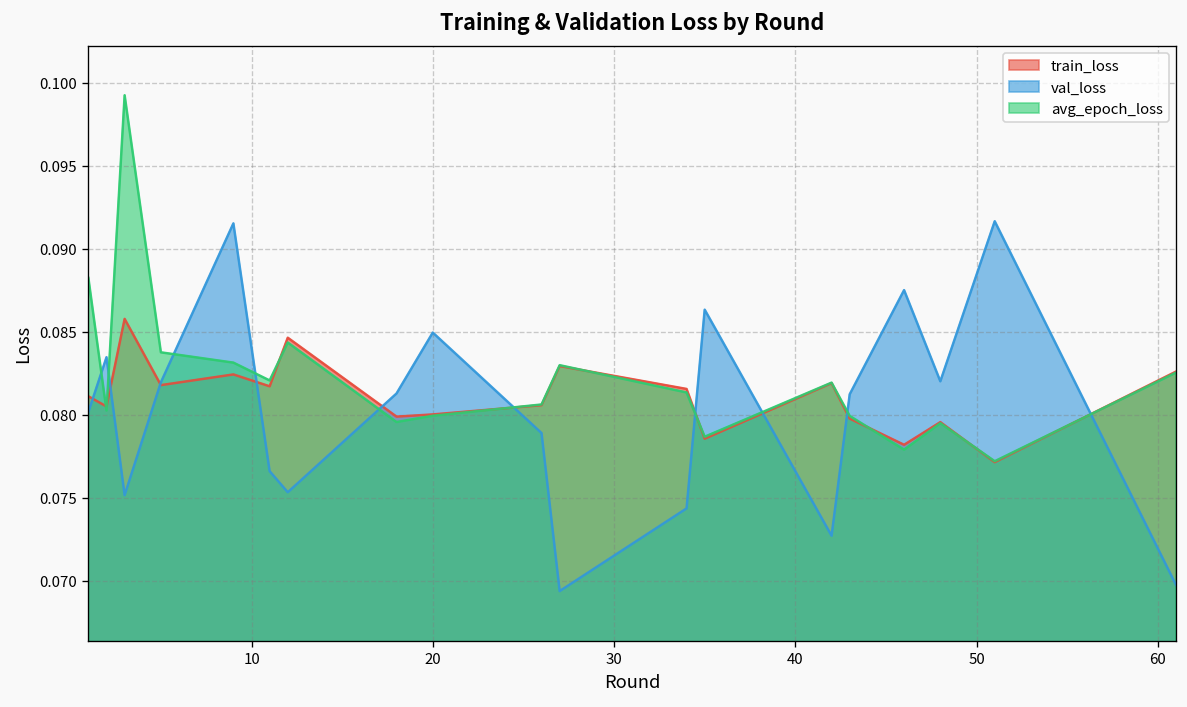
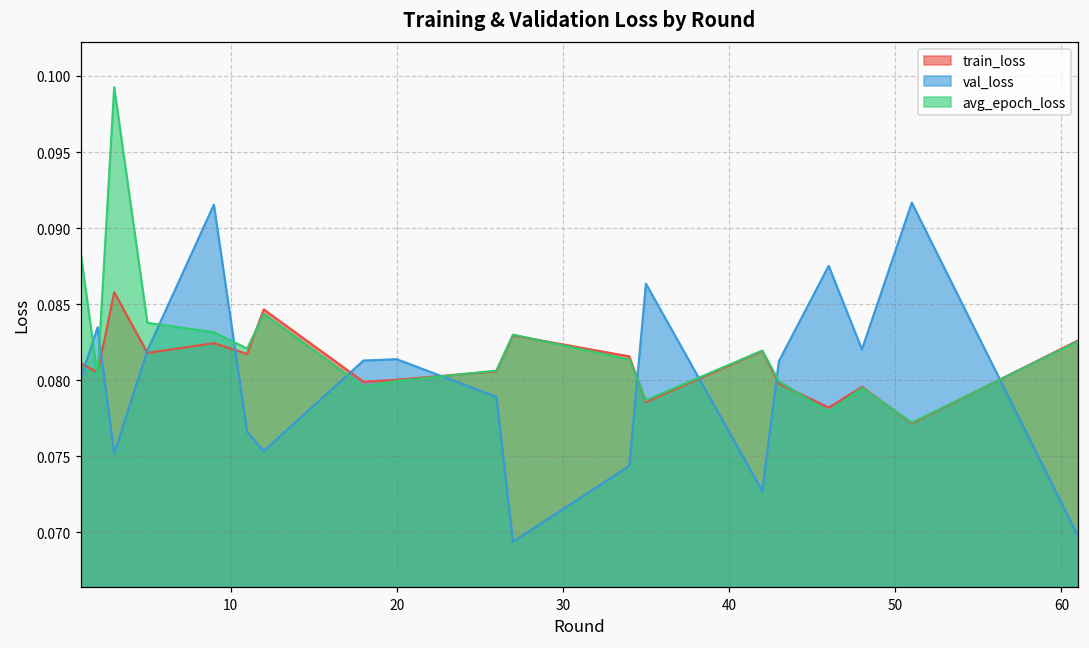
val_loss, 20: 0.0850 -> 0.0814
